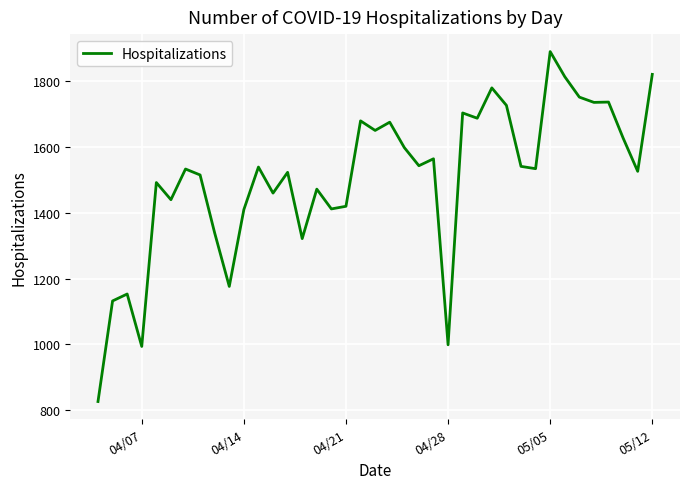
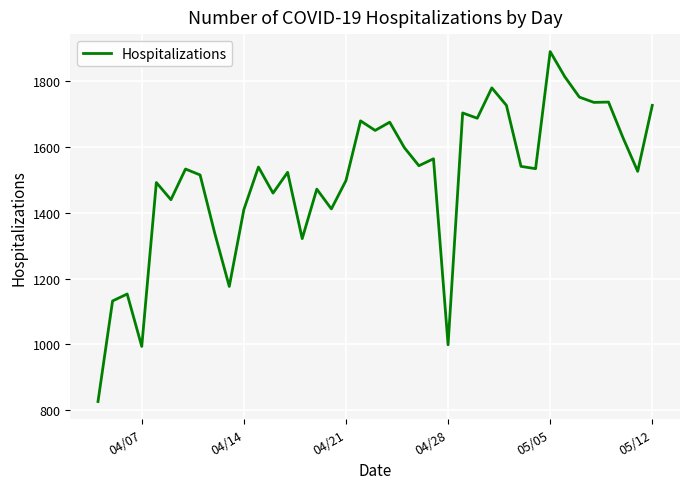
04/21: 1420 -> 1500
05/12: 1820 -> 1730
